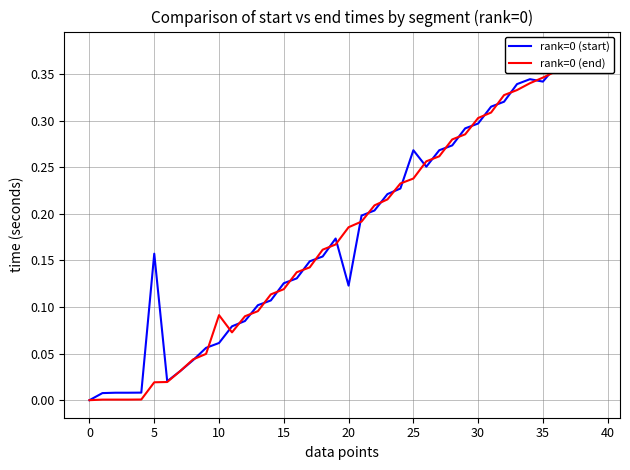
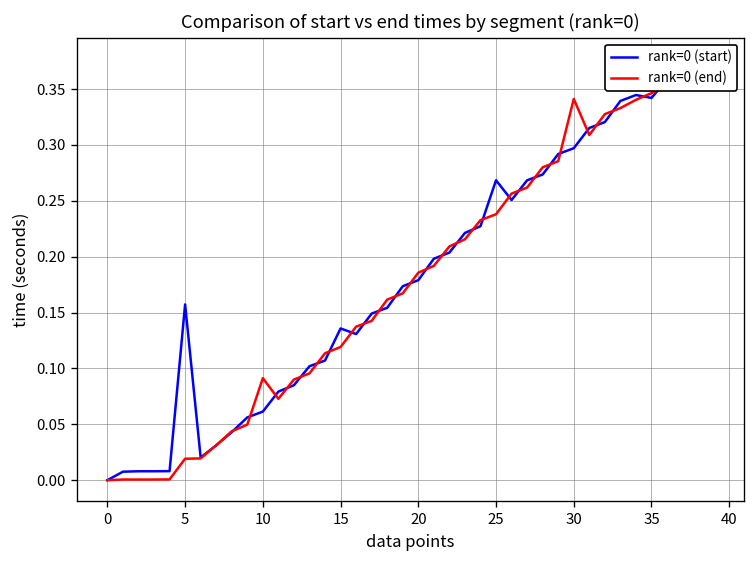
rank=0 (start), 15: 0.13 -> 0.14
rank=0 (start), 20: 0.12 -> 0.18
rank=0 (end), 30: 0.30 -> 0.34
